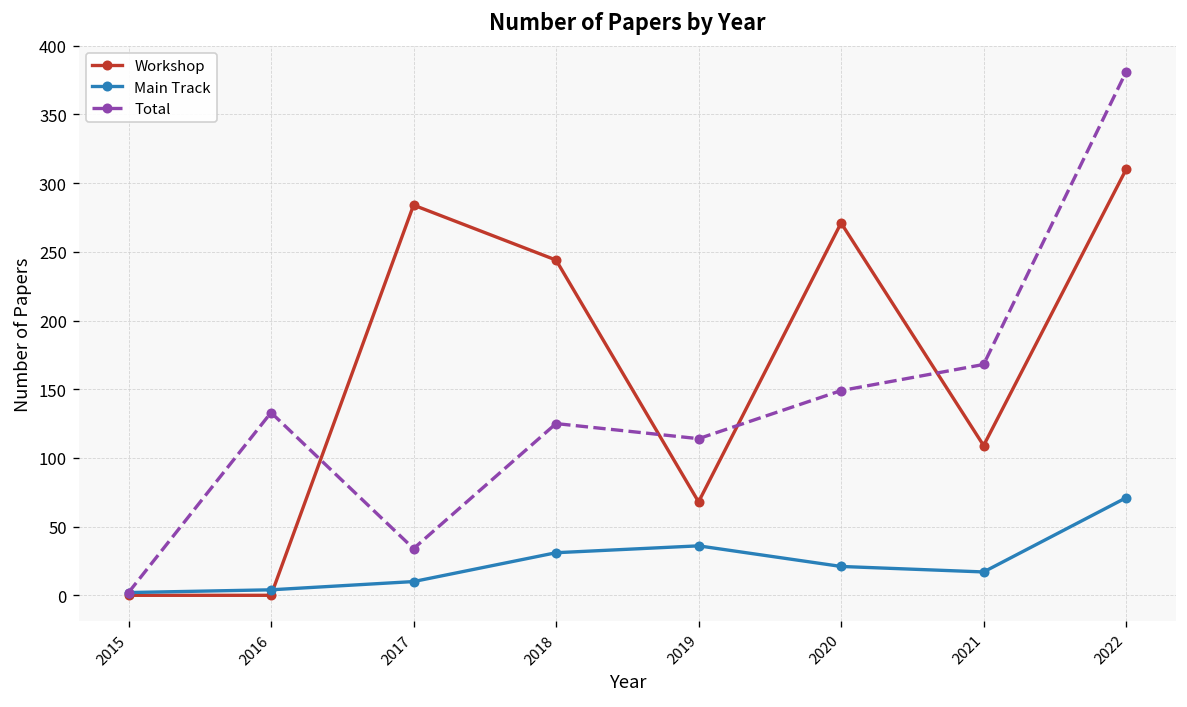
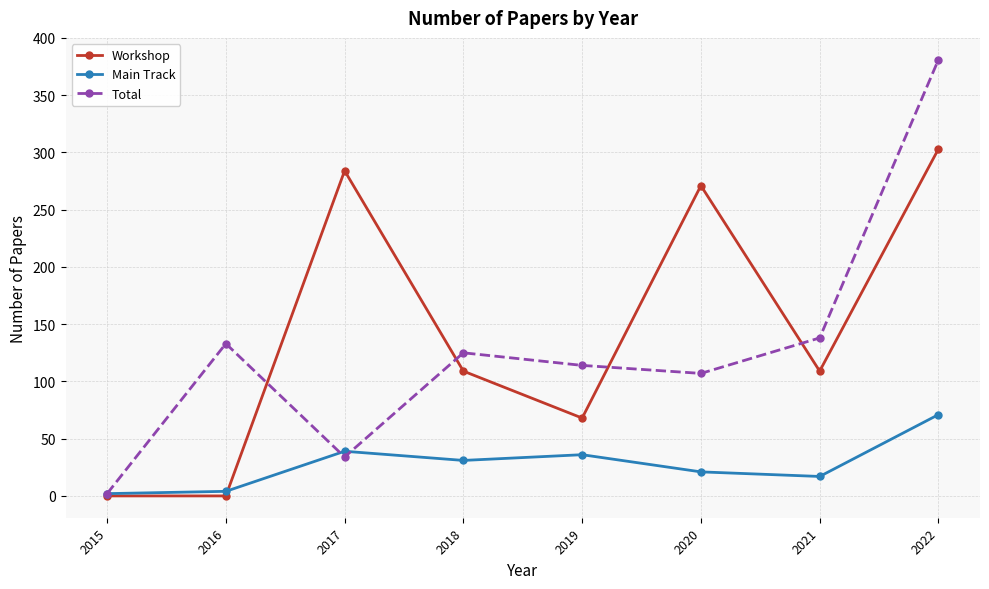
Main Track, 2017: 10 -> 39
Workshop, 2018: 244 -> 109
Total, 2020: 149 -> 107
Total, 2021: 168 -> 138
Workshop, 2022: 310 -> 303
